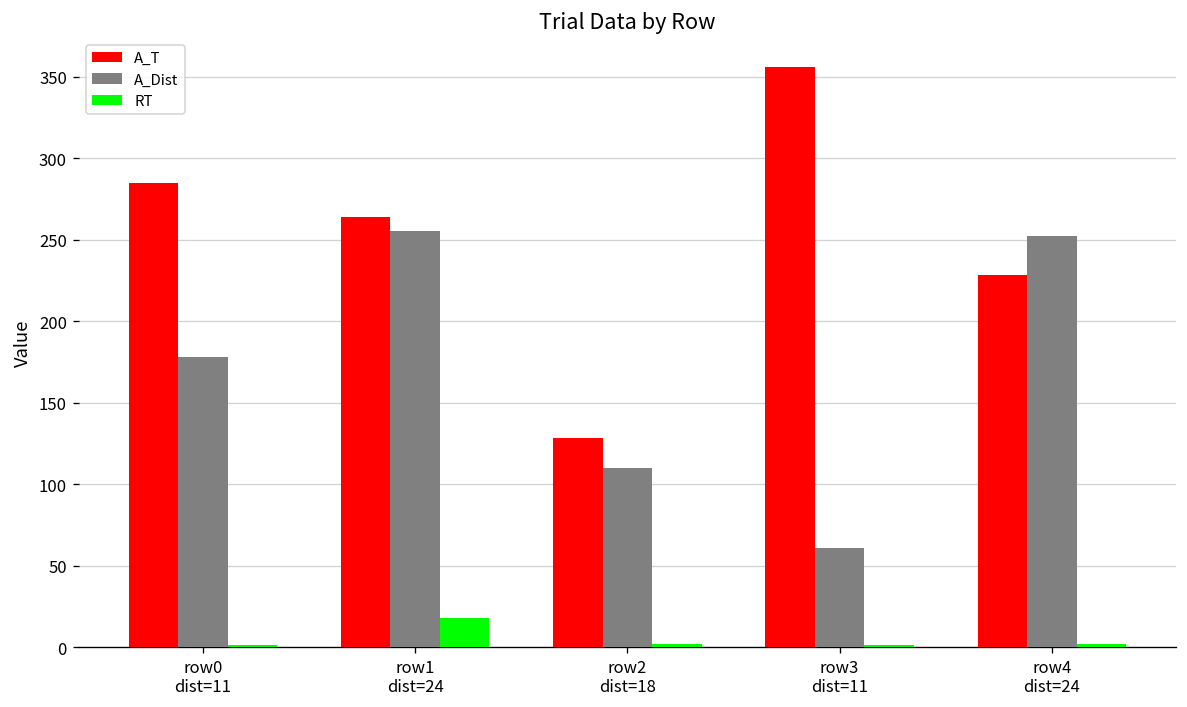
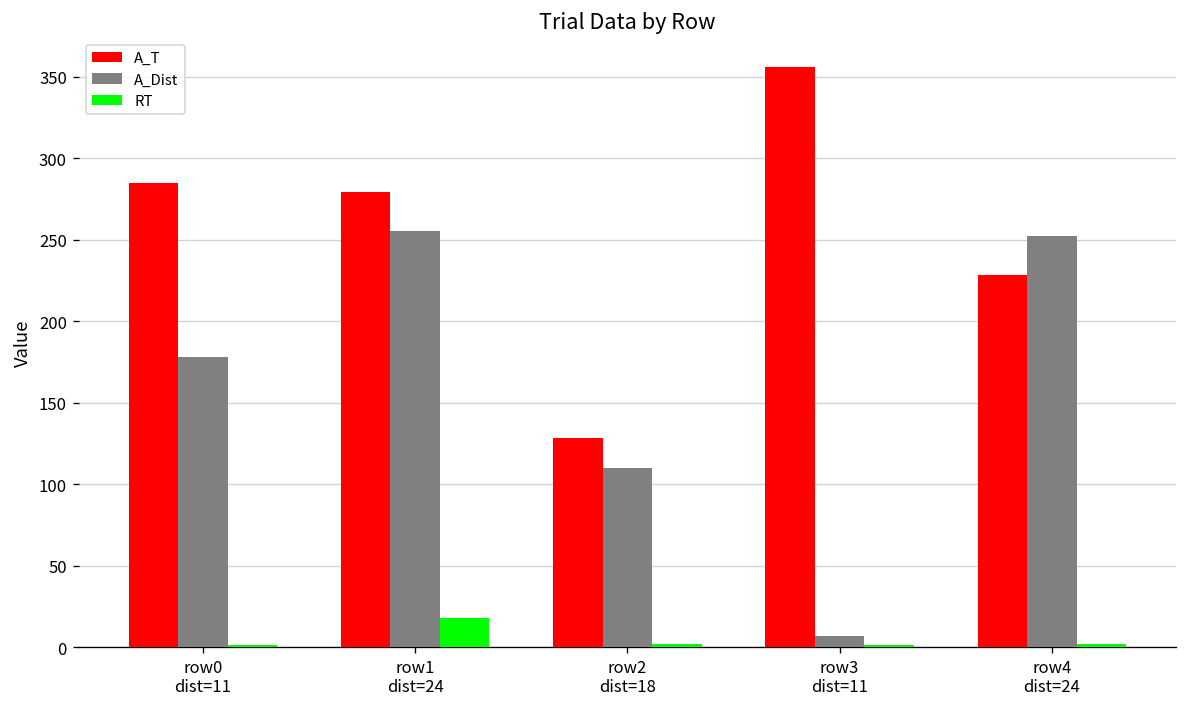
A_T, row1 dist=24: 264 -> 279
A_Dist, row3 dist=11: 61 -> 7
